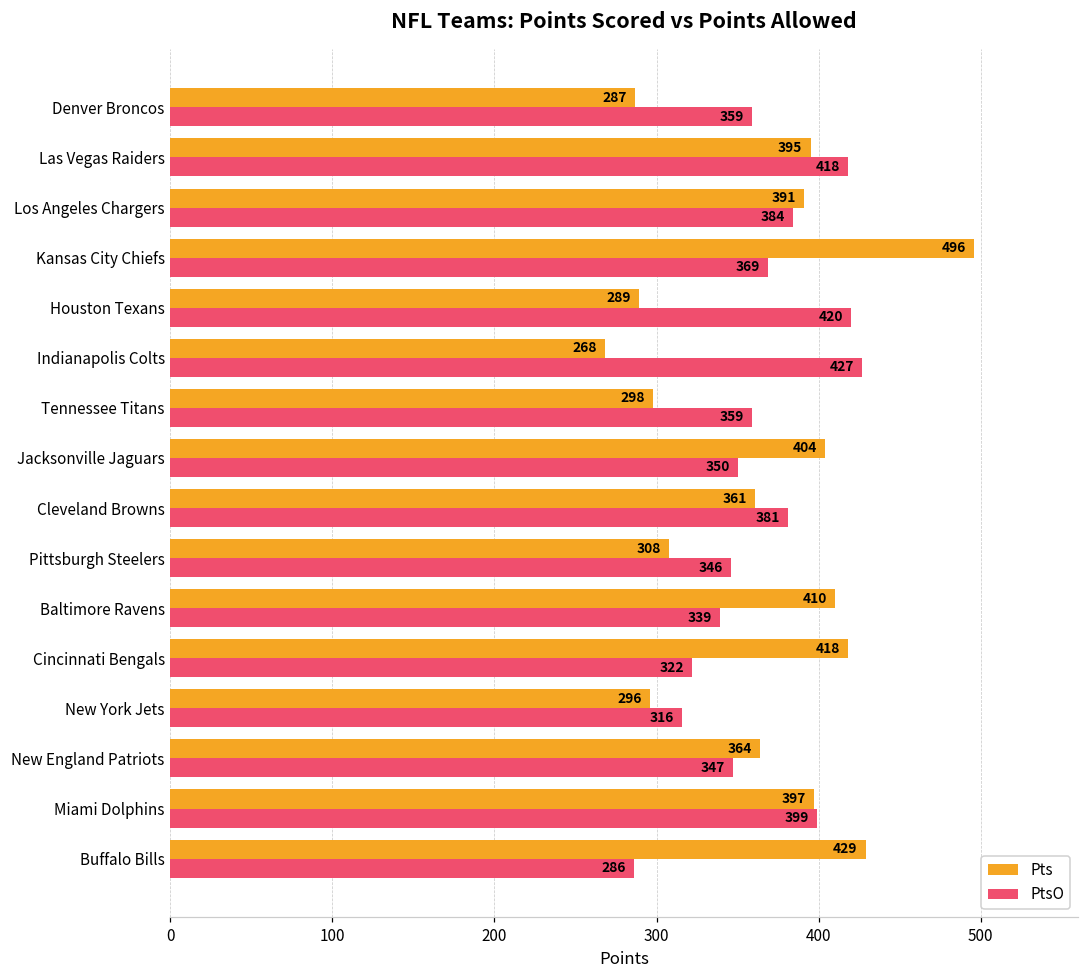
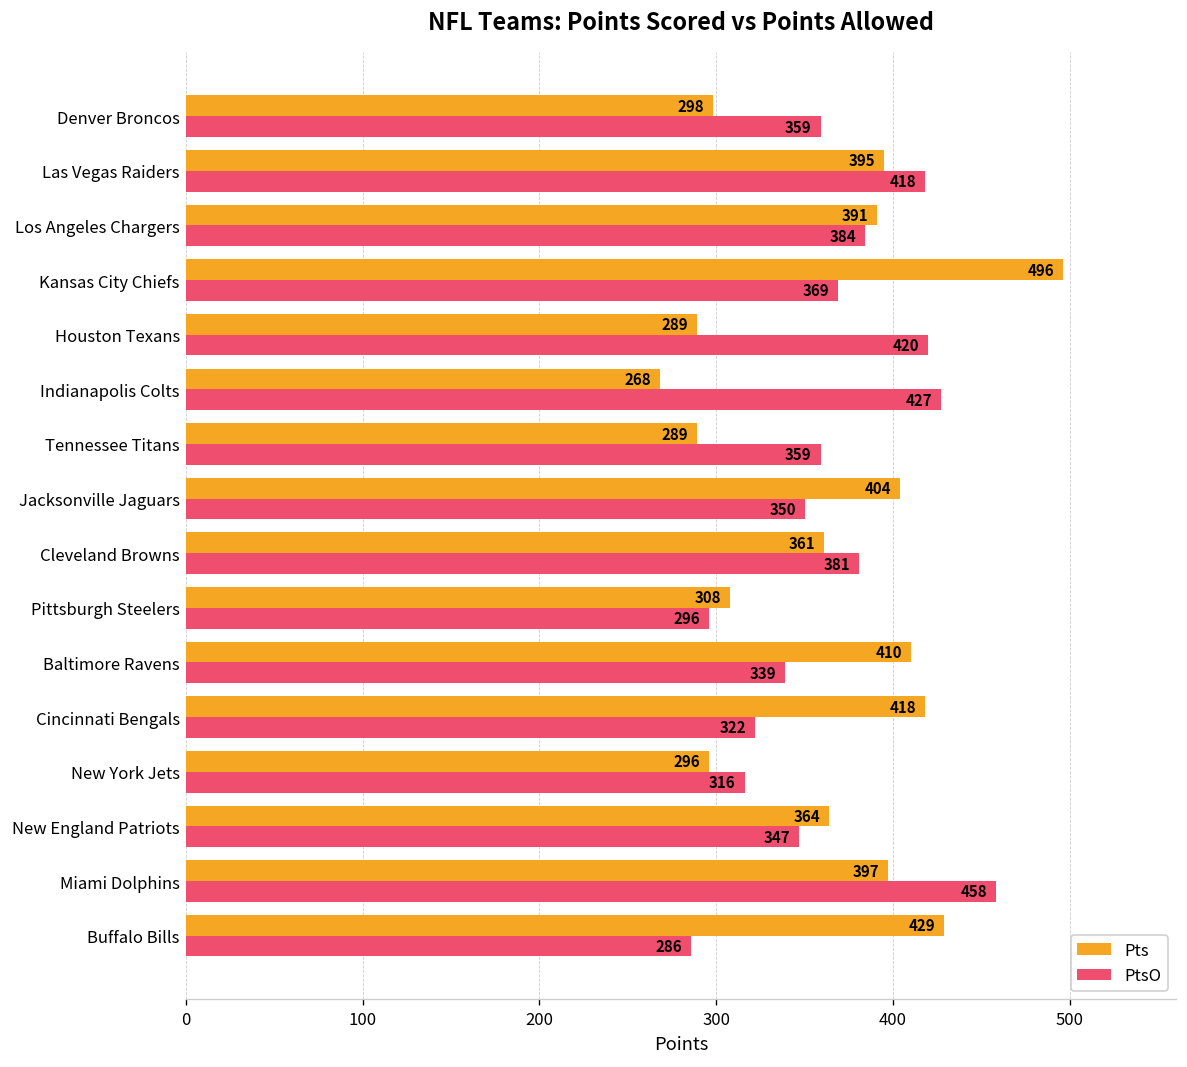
Pts, Denver Broncos: 287 -> 298
Pts, Tennessee Titans: 298 -> 289
PtsO, Pittsburgh Steelers: 346 -> 296
PtsO, Miami Dolphins: 399 -> 458
